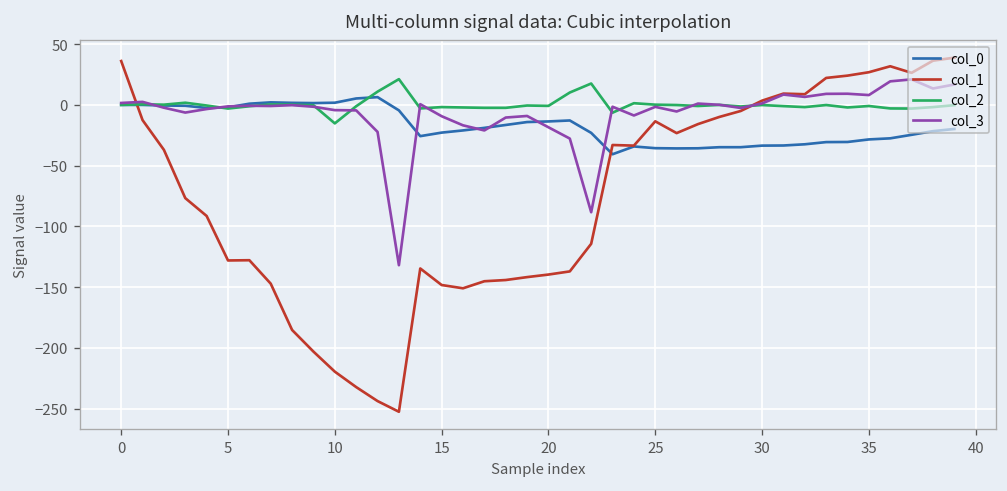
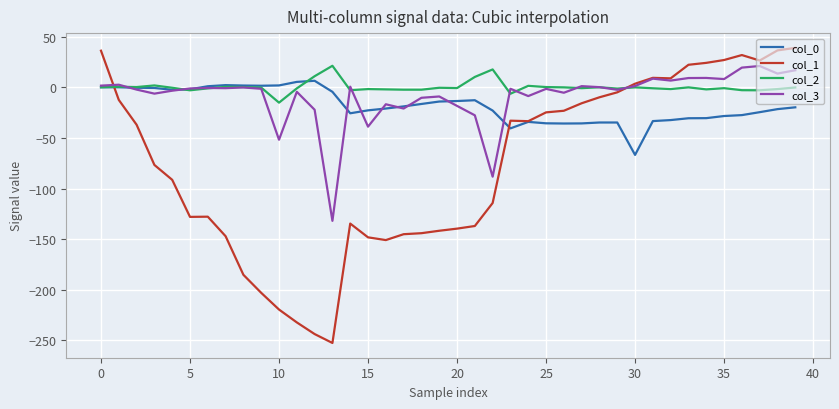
col_3, 10: -4 -> -52
col_3, 15: -9 -> -39
col_1, 25: -14 -> -25
col_0, 30: -34 -> -67
